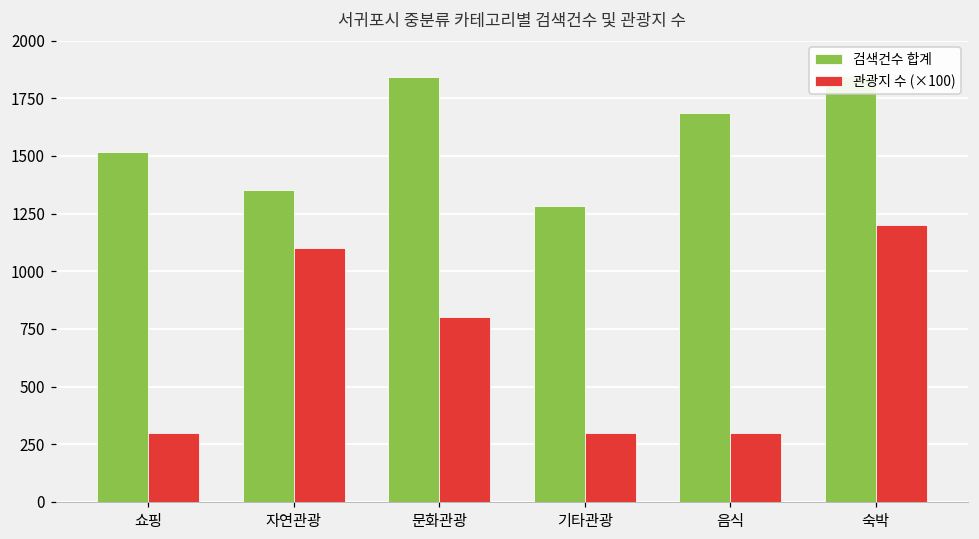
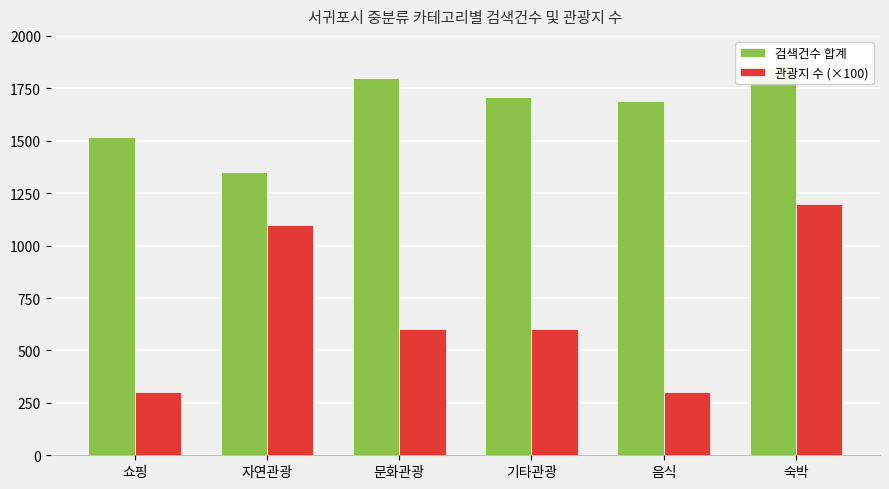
검색건수 합계, 문화관광: 1840 -> 1800
관광지 수 (×100), 문화관광: 800 -> 600
검색건수 합계, 기타관광: 1280 -> 1710
관광지 수 (×100), 기타관광: 300 -> 600
